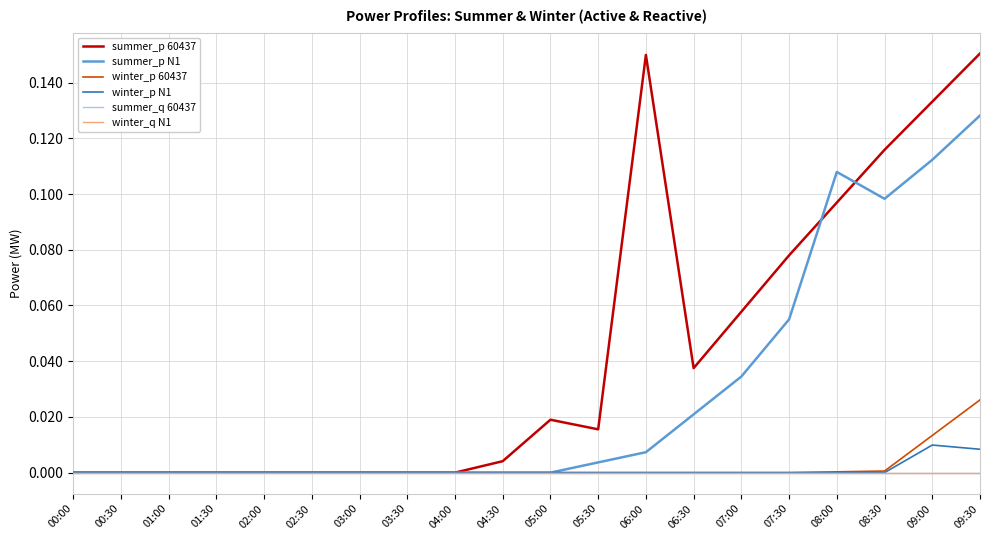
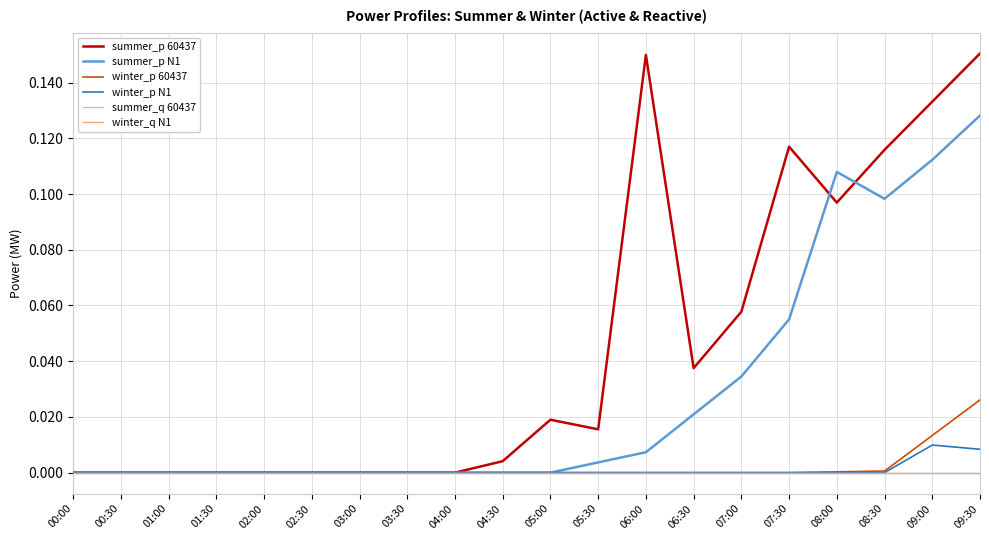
summer_p 60437, 07:30: 0.078 -> 0.117
